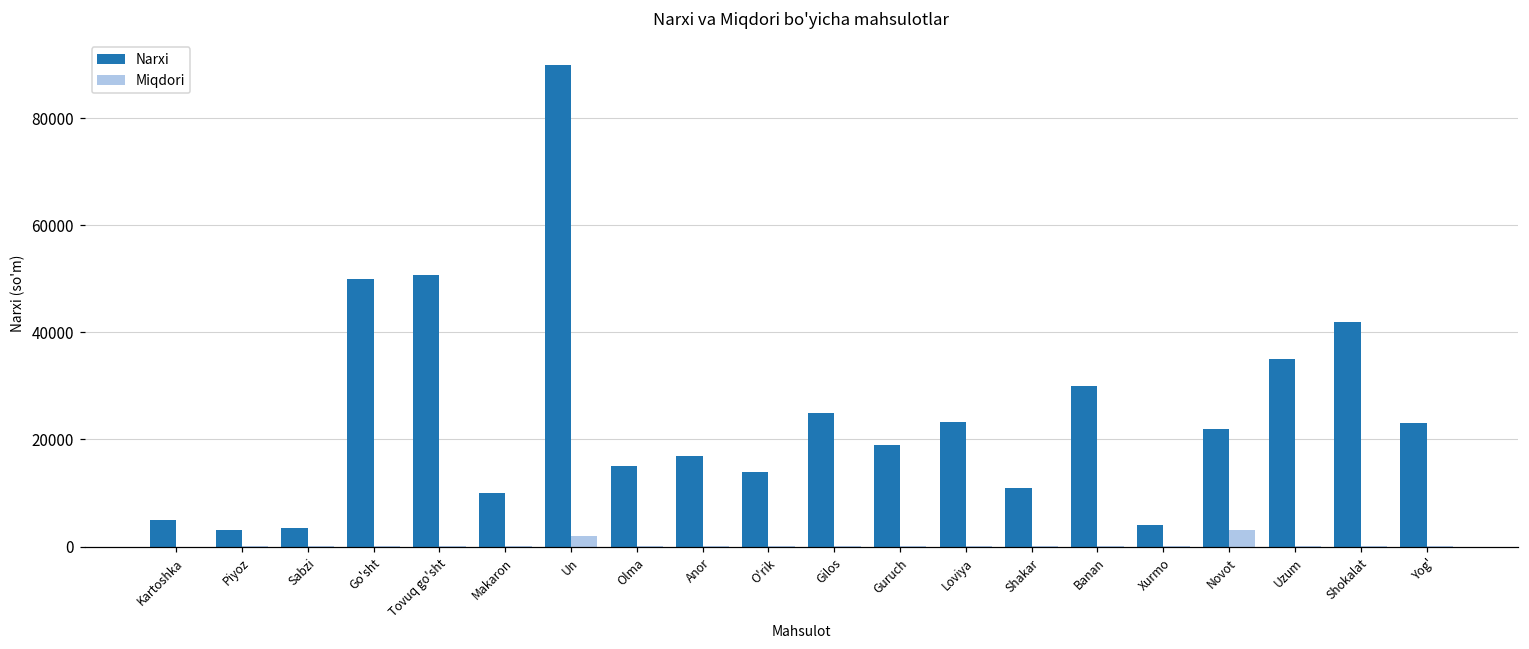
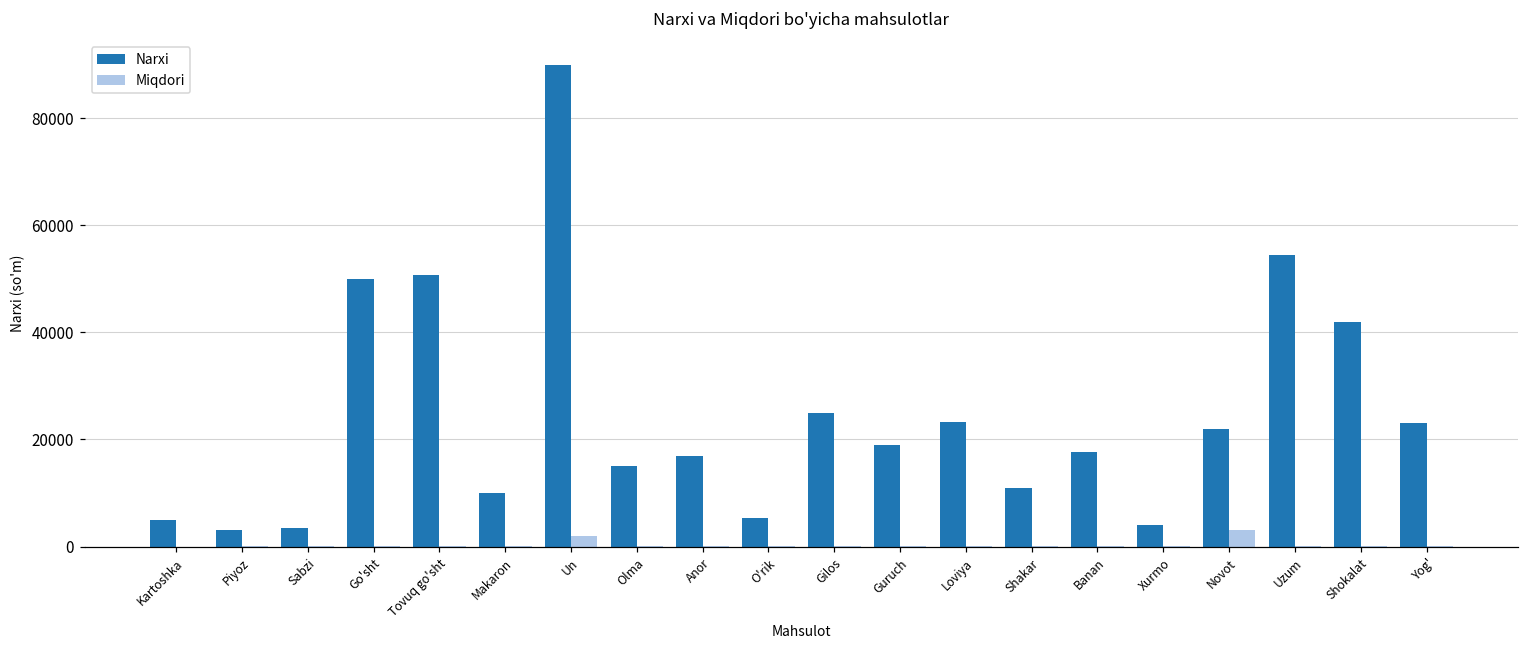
Narxi, O'rik: 14000 -> 5000
Narxi, Banan: 30000 -> 18000
Narxi, Uzum: 35000 -> 54000
